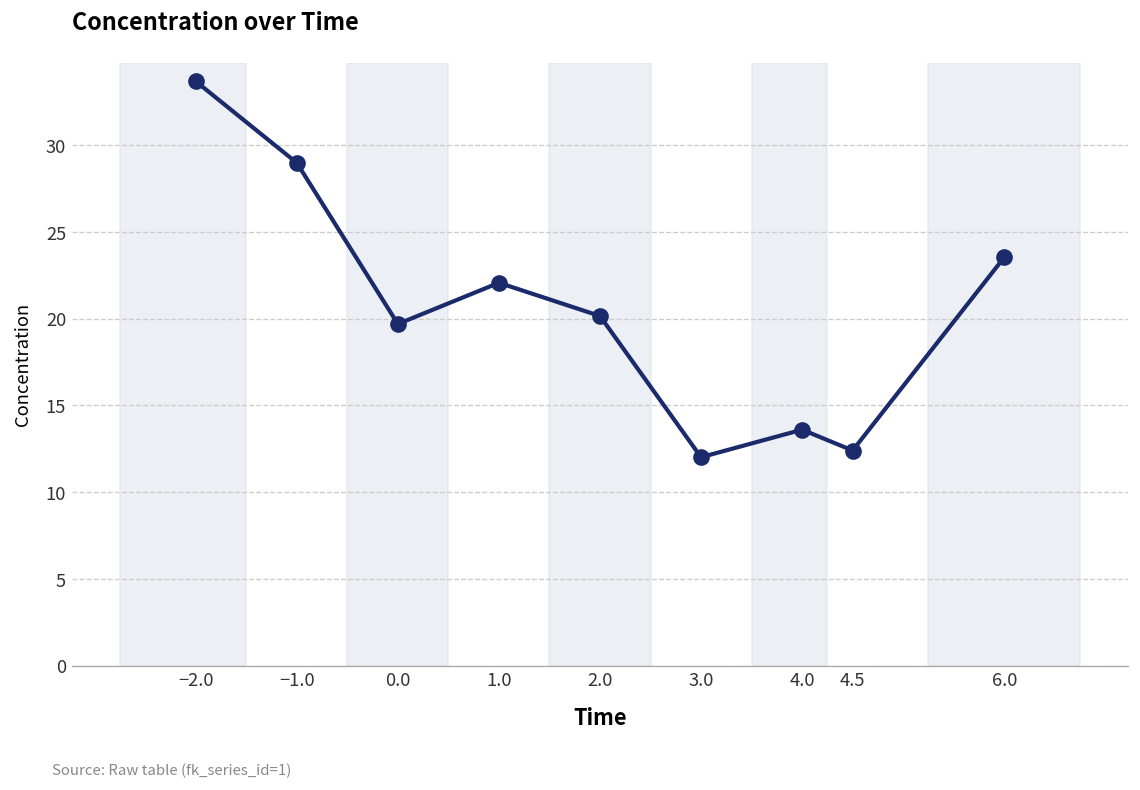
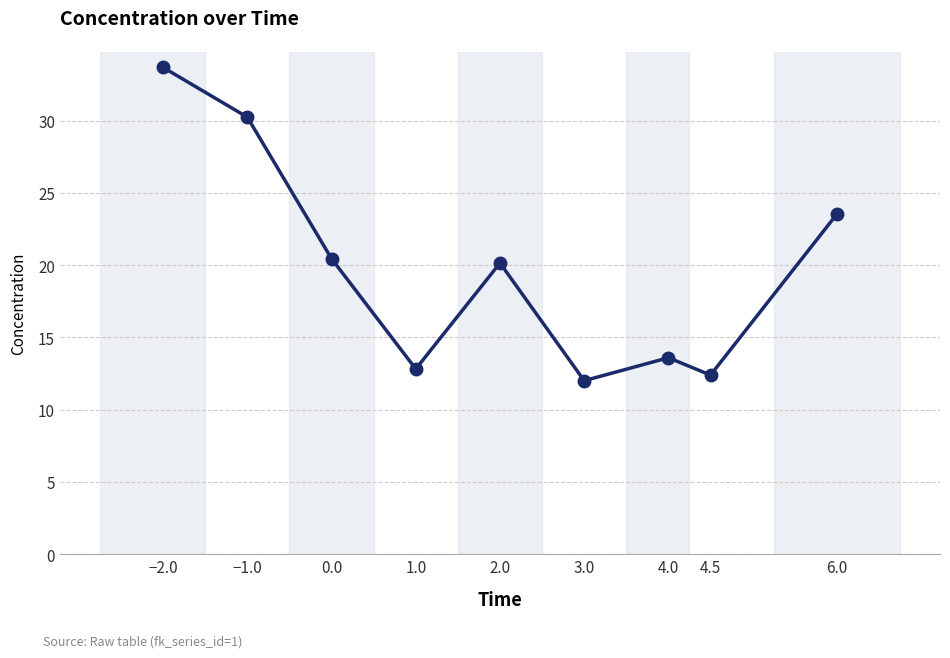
−1.0: 29.0 -> 30.2
0.0: 19.7 -> 20.5
1.0: 22.1 -> 12.8
